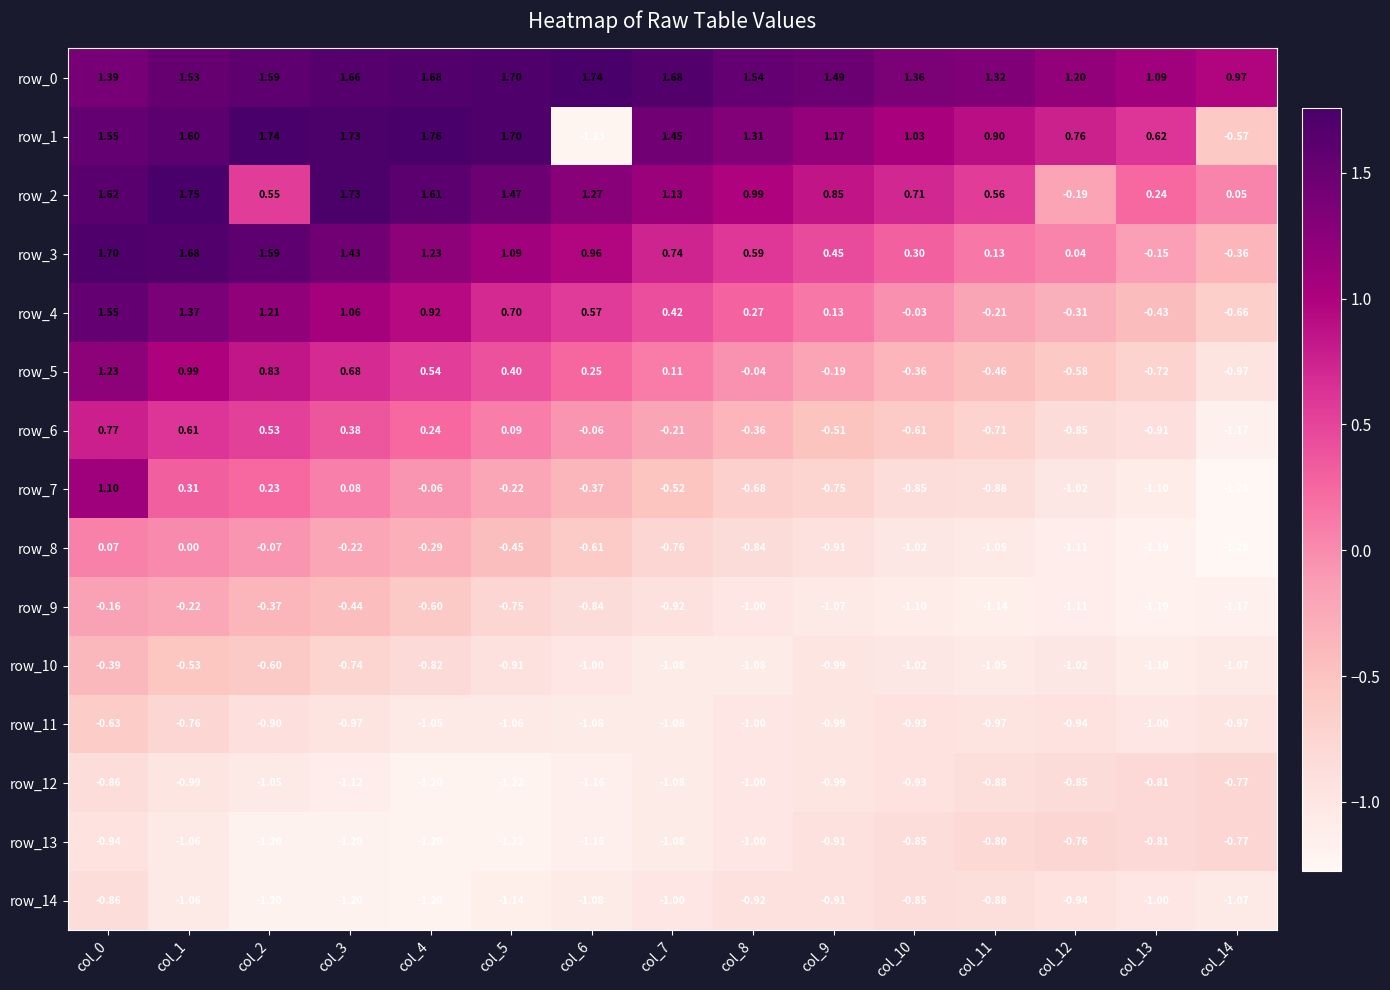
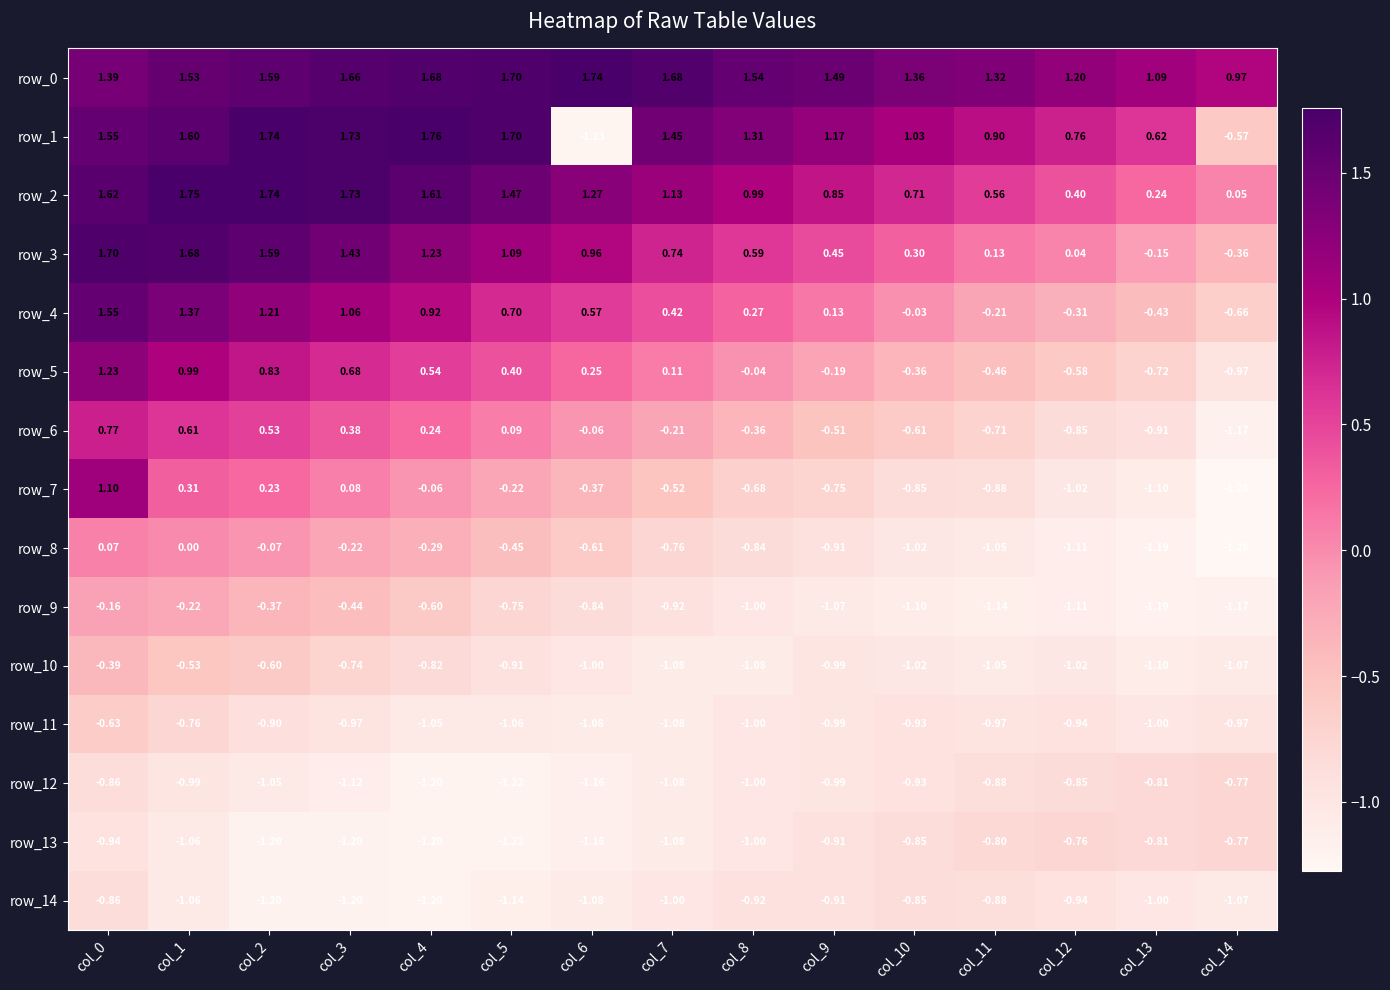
row_2, col_2: 0.55 -> 1.74
row_2, col_12: -0.19 -> 0.40
